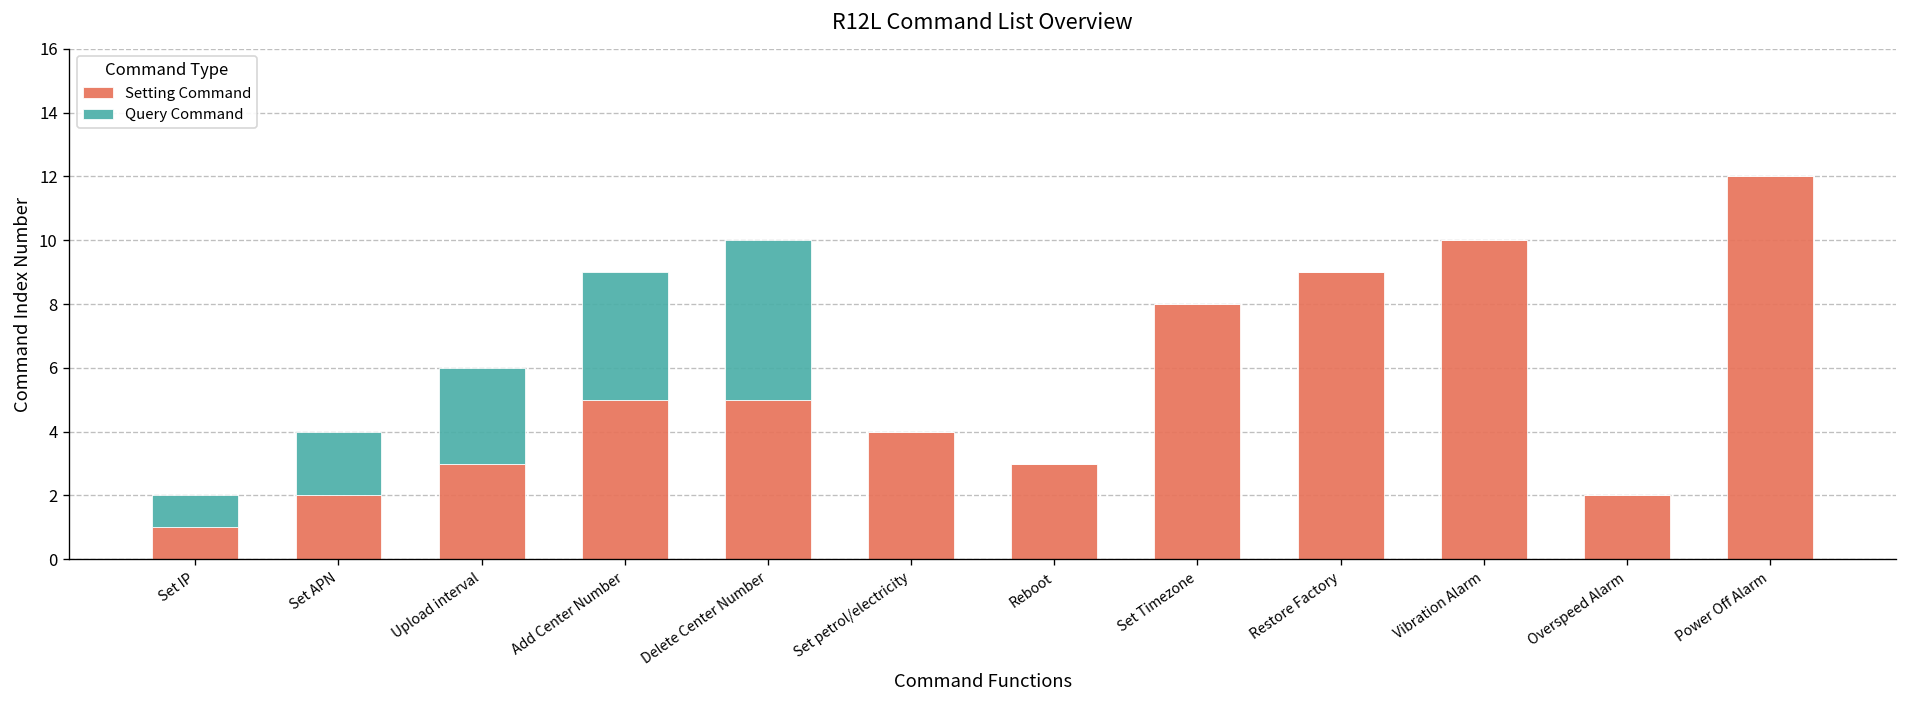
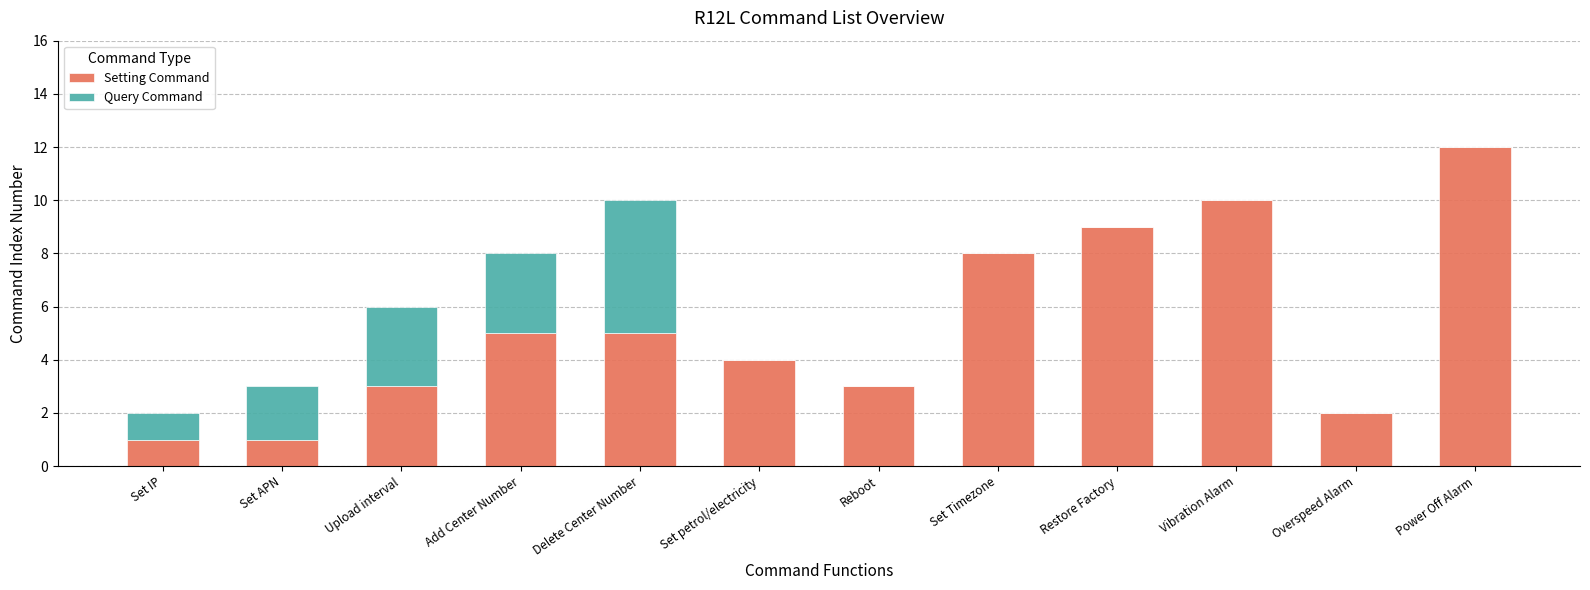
Setting Command, Set APN: 2 -> 1
Query Command, Add Center Number: 4 -> 3
